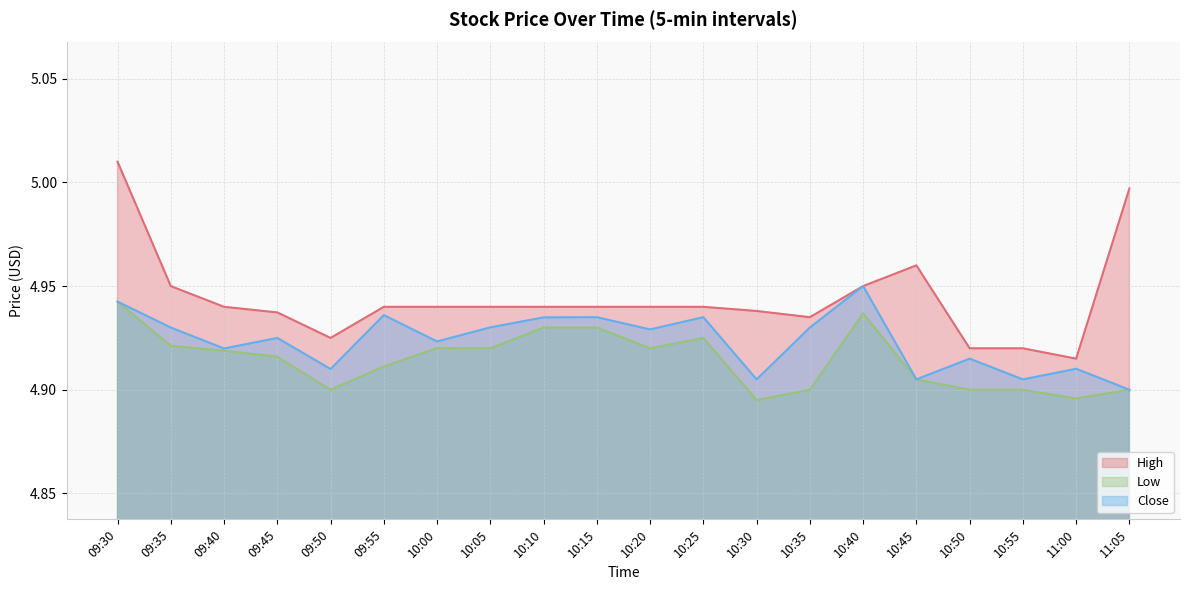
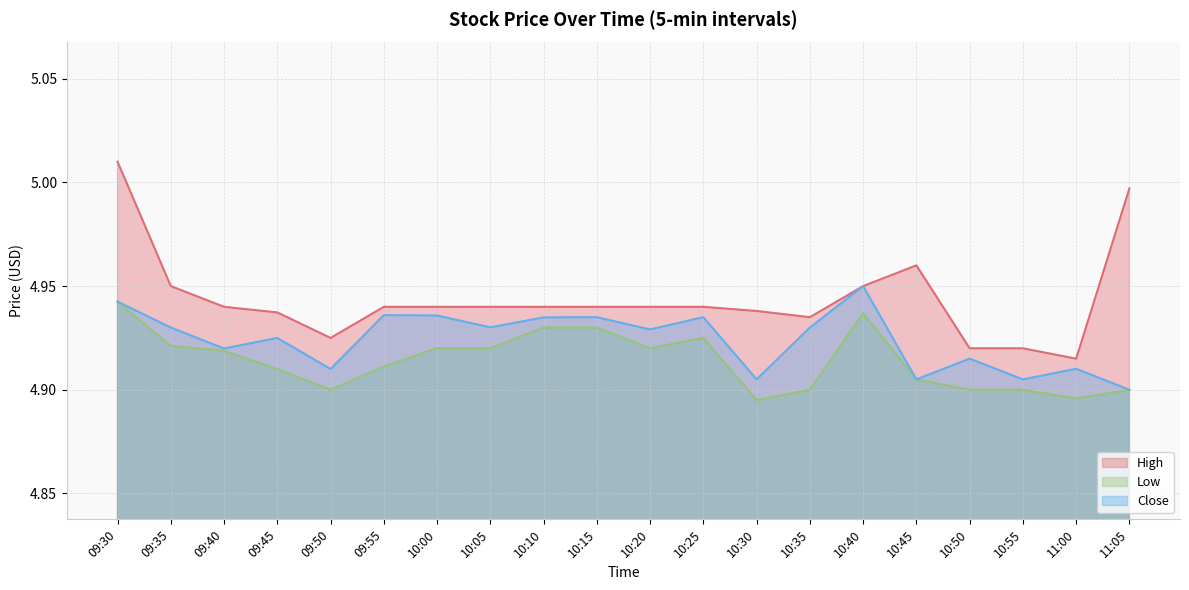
Low, 09:45: 4.916 -> 4.910
Close, 10:00: 4.923 -> 4.936
